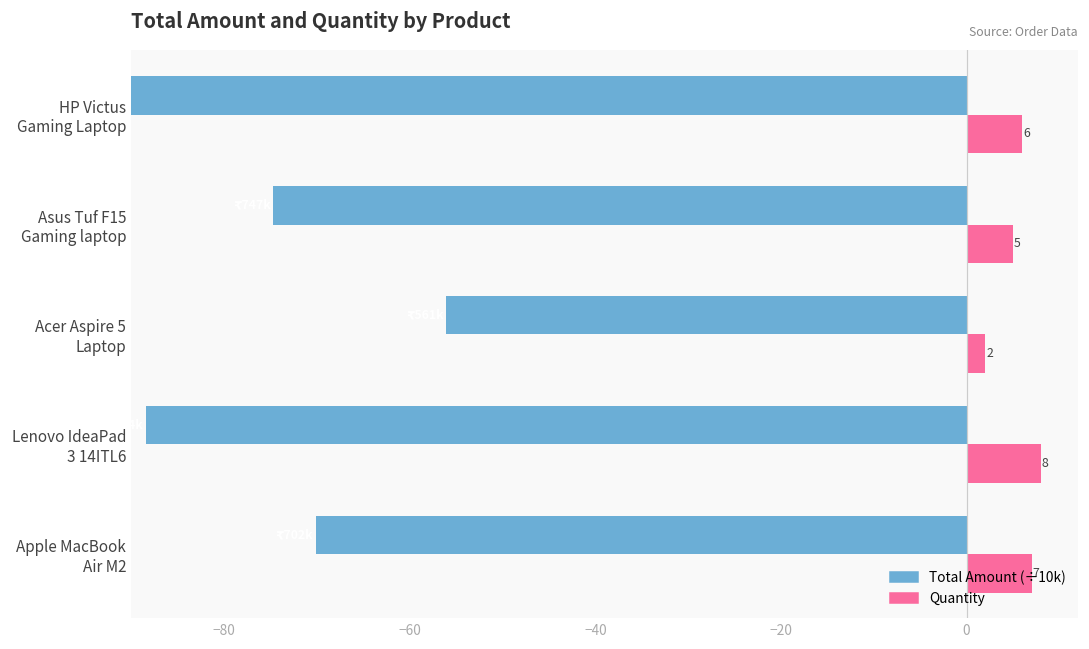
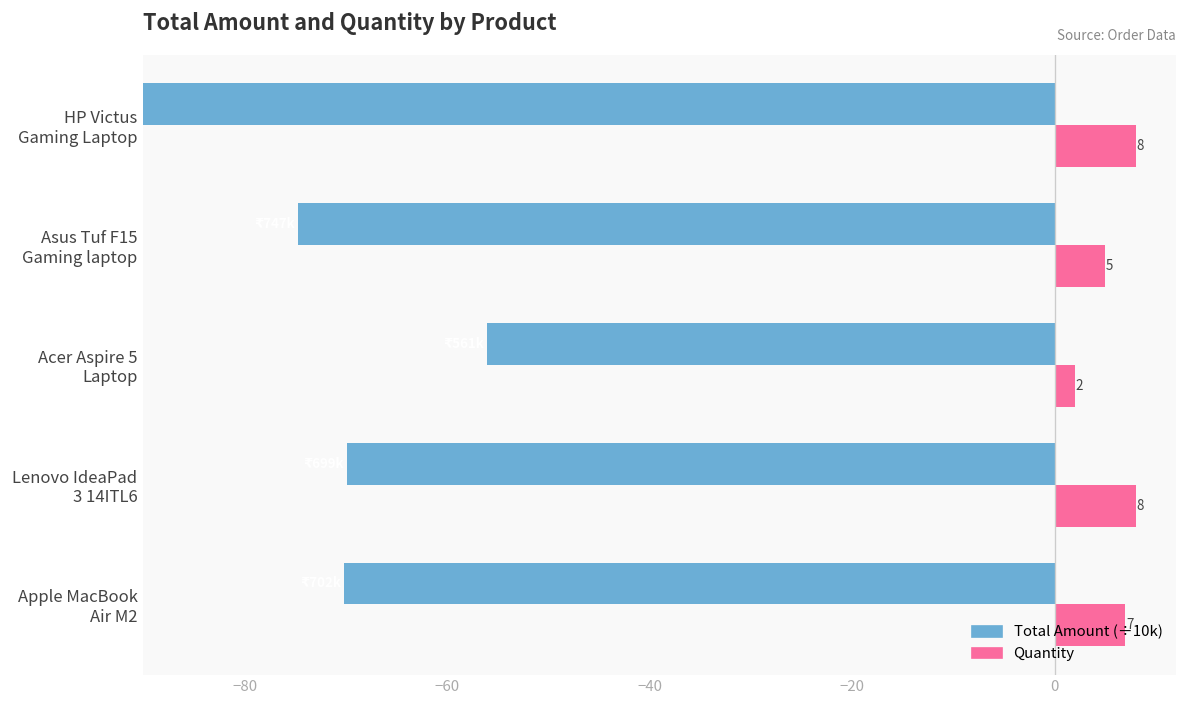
Quantity, HP Victus Gaming Laptop: 6 -> 8
Total Amount (÷10k), Lenovo IdeaPad 3 14ITL6: -88 -> -70
